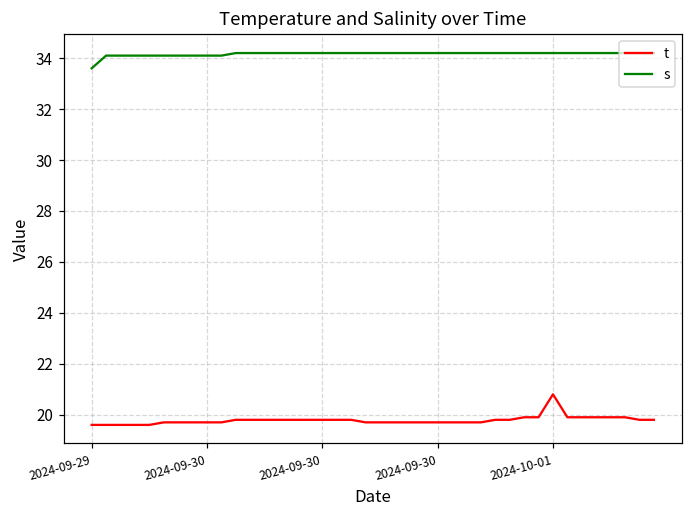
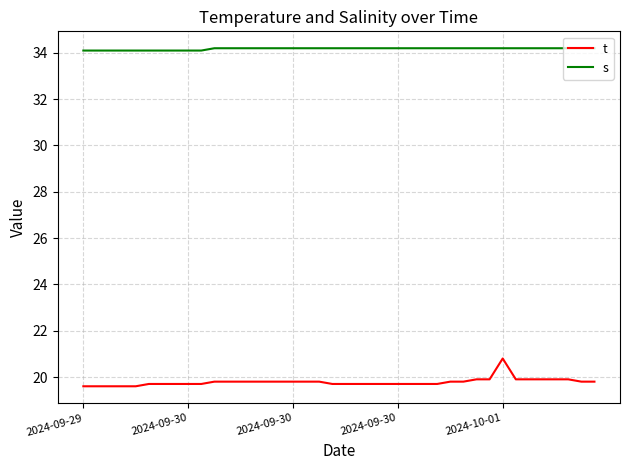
s, 2024-09-29: 33.6 -> 34.1
